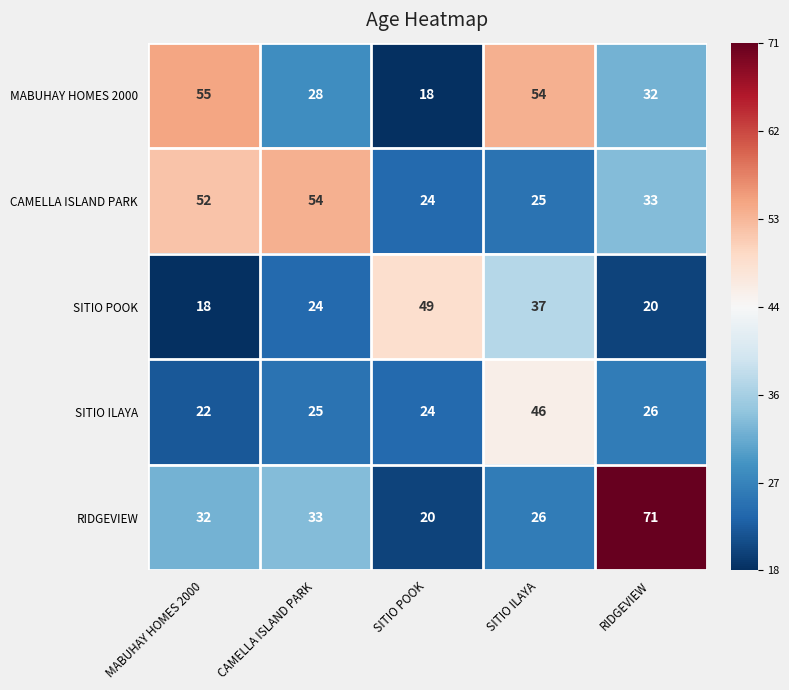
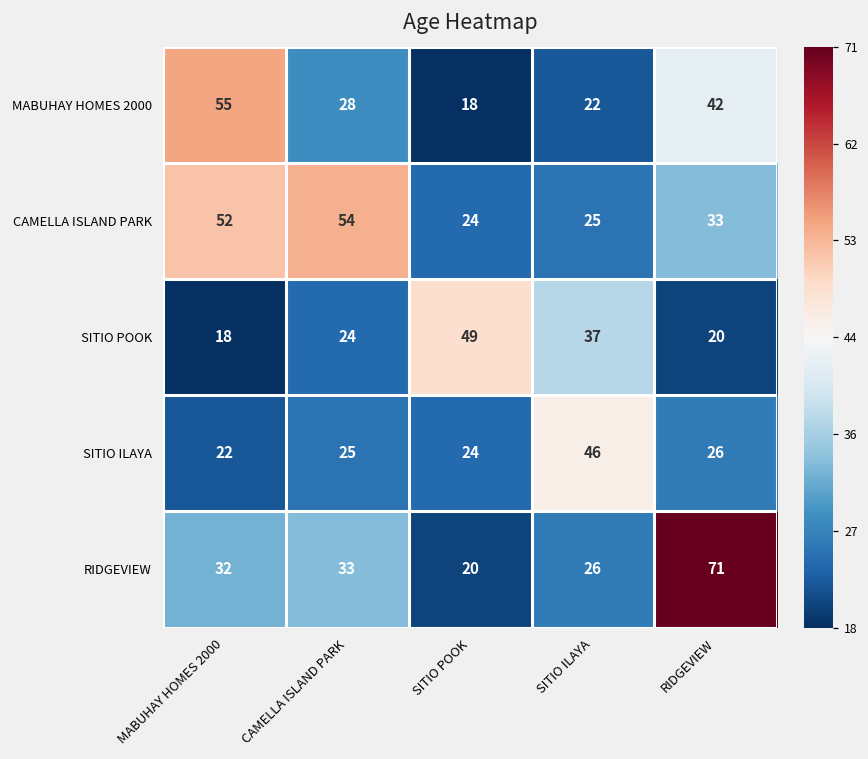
MABUHAY HOMES 2000, SITIO ILAYA: 54 -> 22
MABUHAY HOMES 2000, RIDGEVIEW: 32 -> 42
